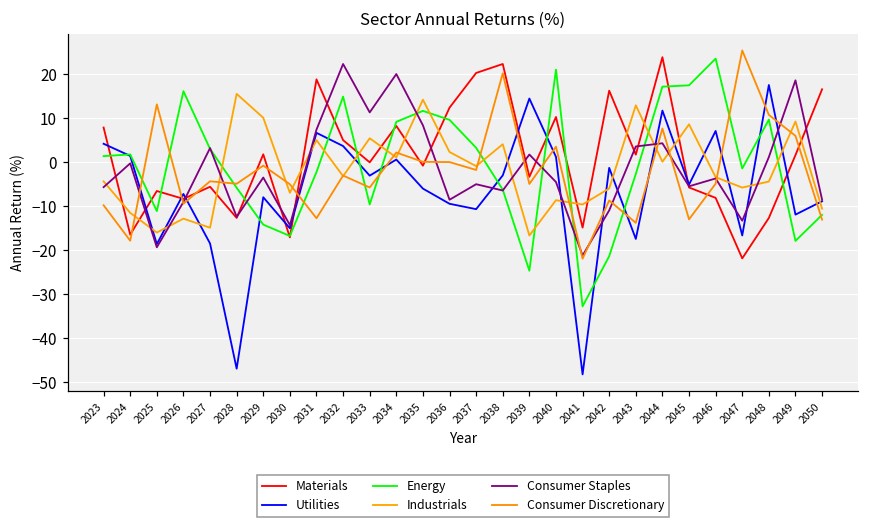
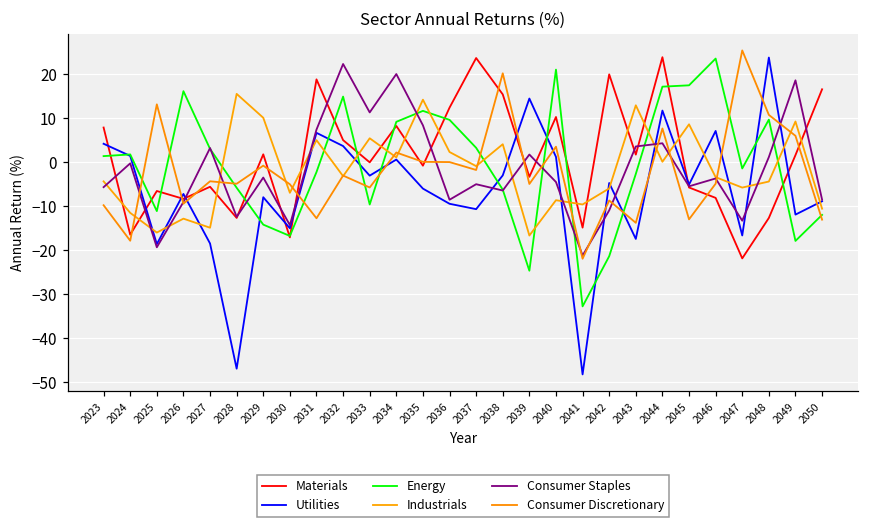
Materials, 2037: 20 -> 24
Materials, 2038: 22 -> 15
Materials, 2042: 16 -> 20
Utilities, 2042: -1 -> -5
Utilities, 2048: 18 -> 24
